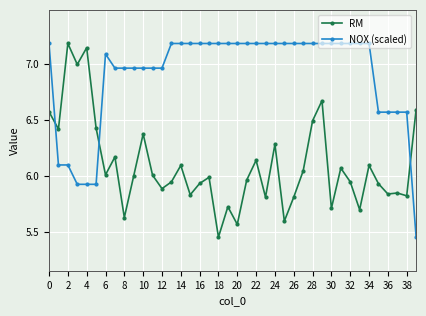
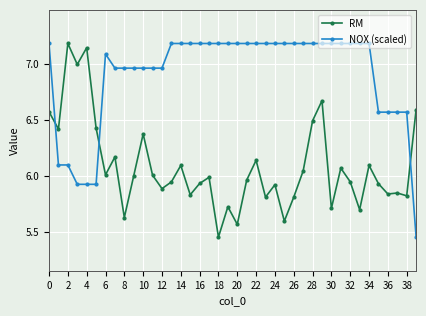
RM, 24: 6.29 -> 5.92
